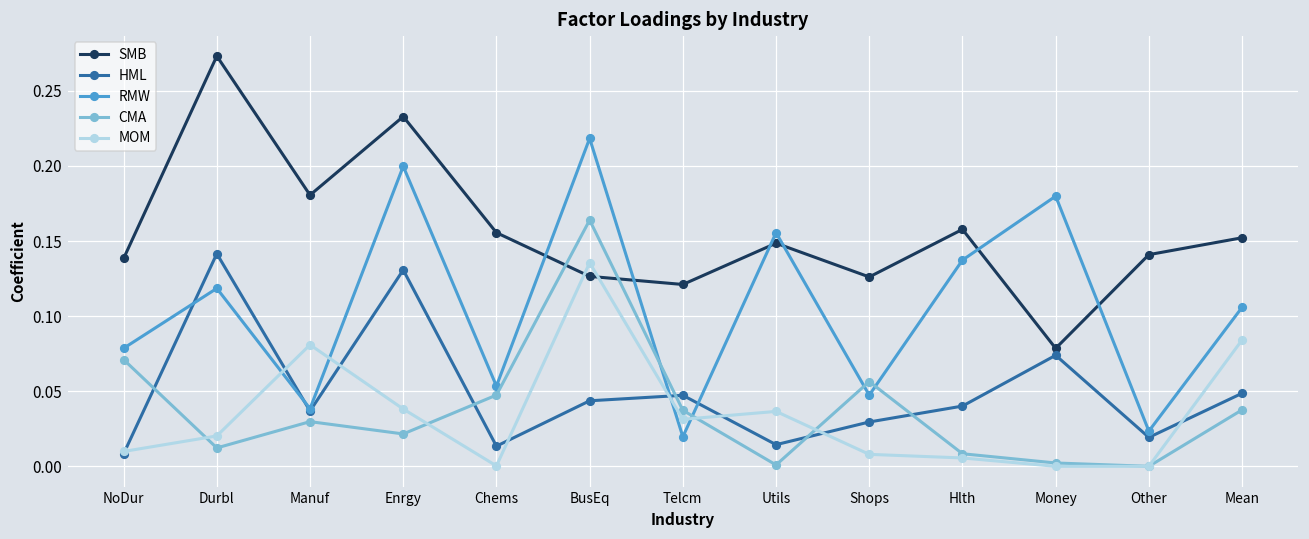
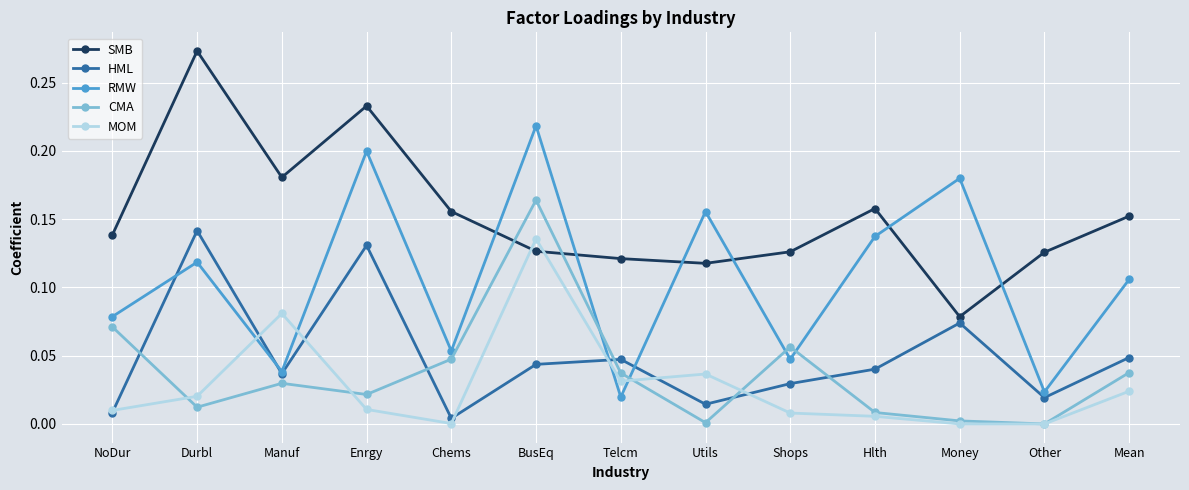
MOM, Enrgy: 0.038 -> 0.011
HML, Chems: 0.013 -> 0.004
SMB, Utils: 0.149 -> 0.118
SMB, Other: 0.141 -> 0.126
MOM, Mean: 0.084 -> 0.024
